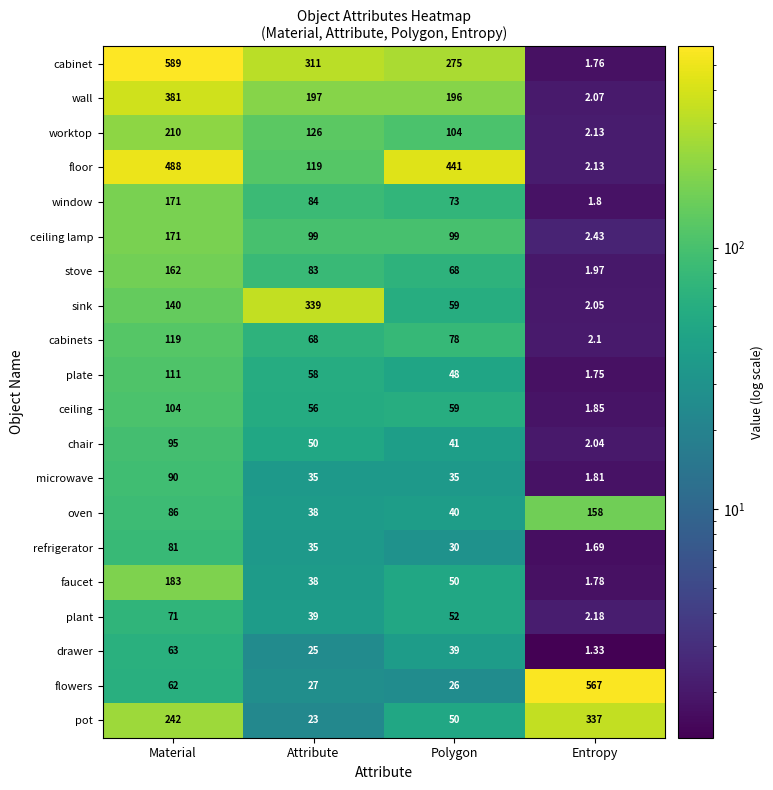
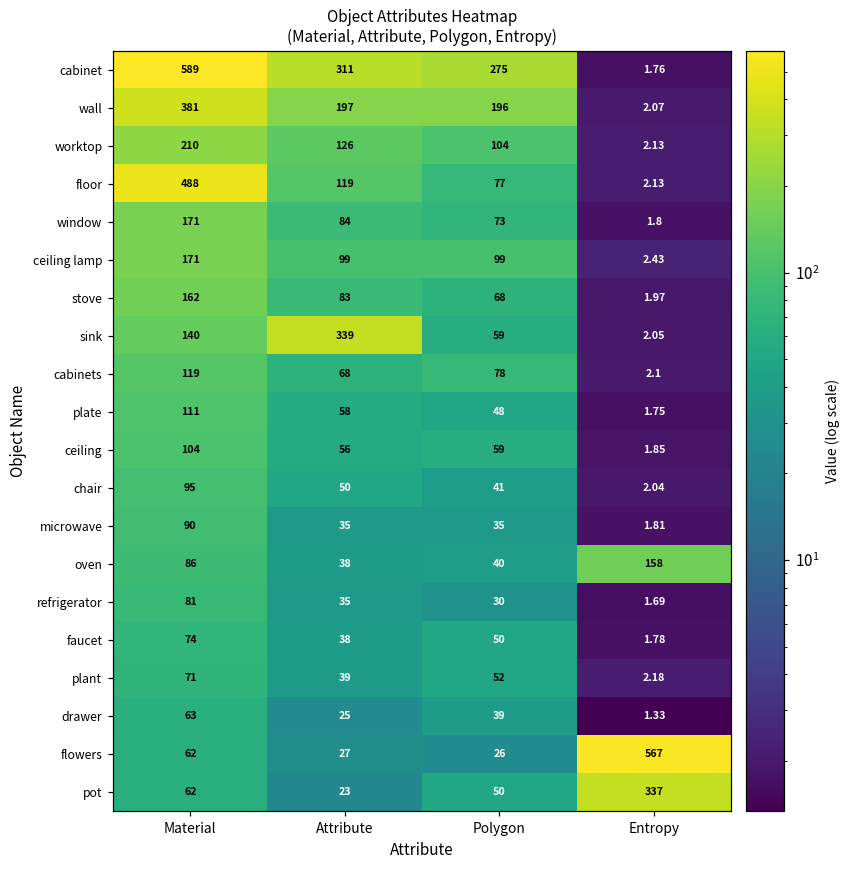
floor, Polygon: 441 -> 77
faucet, Material: 183 -> 74
pot, Material: 242 -> 62
